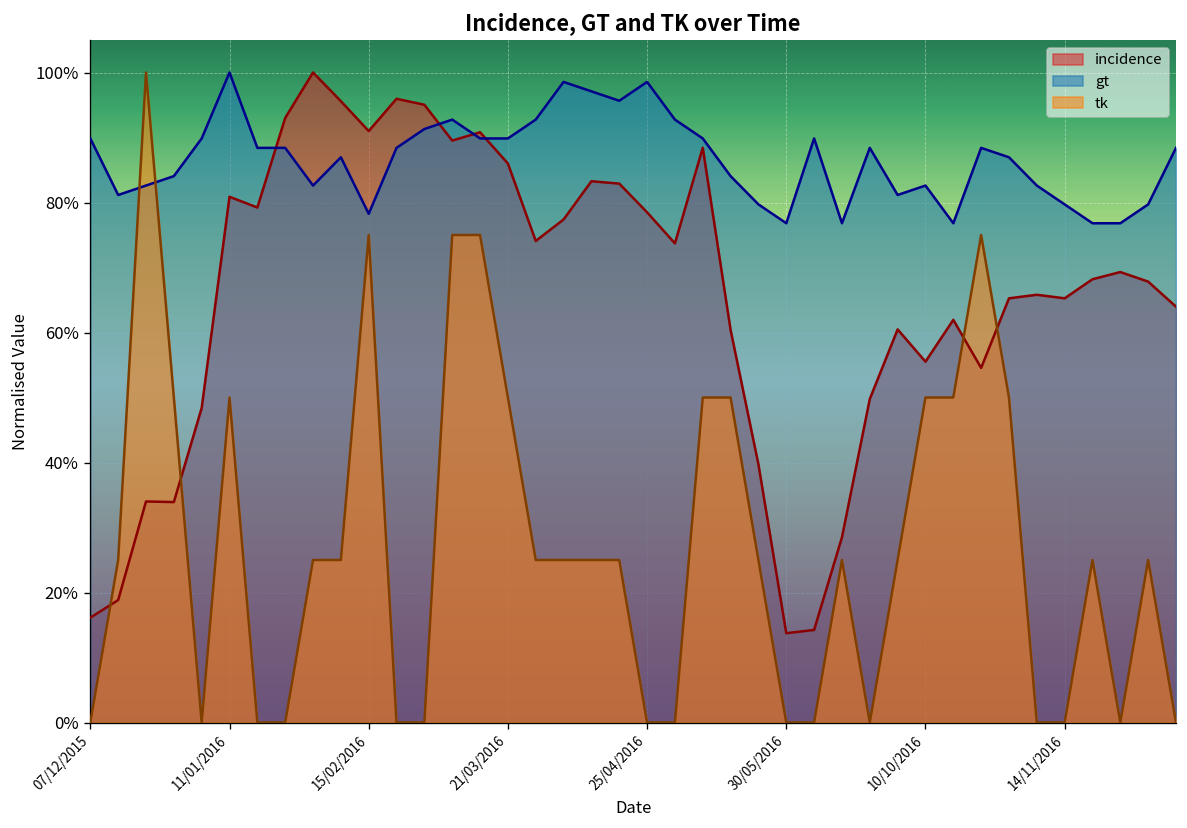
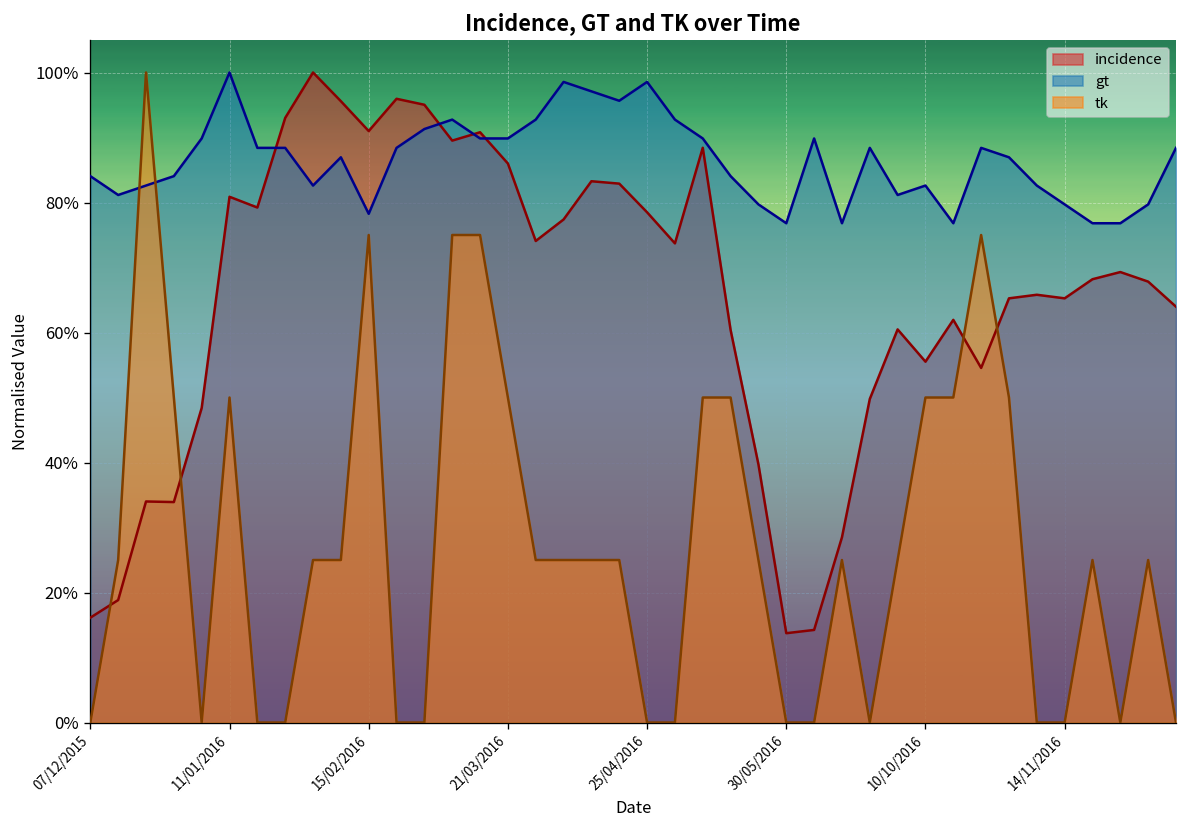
gt, 07/12/2015: 90% -> 84%
